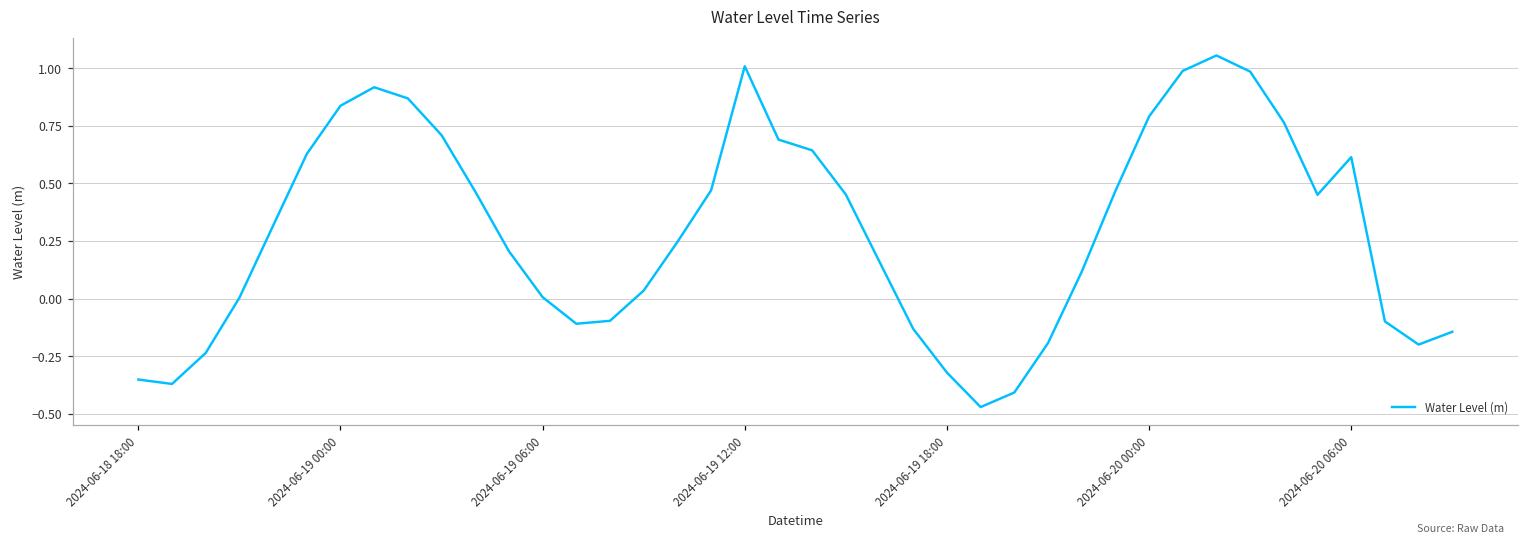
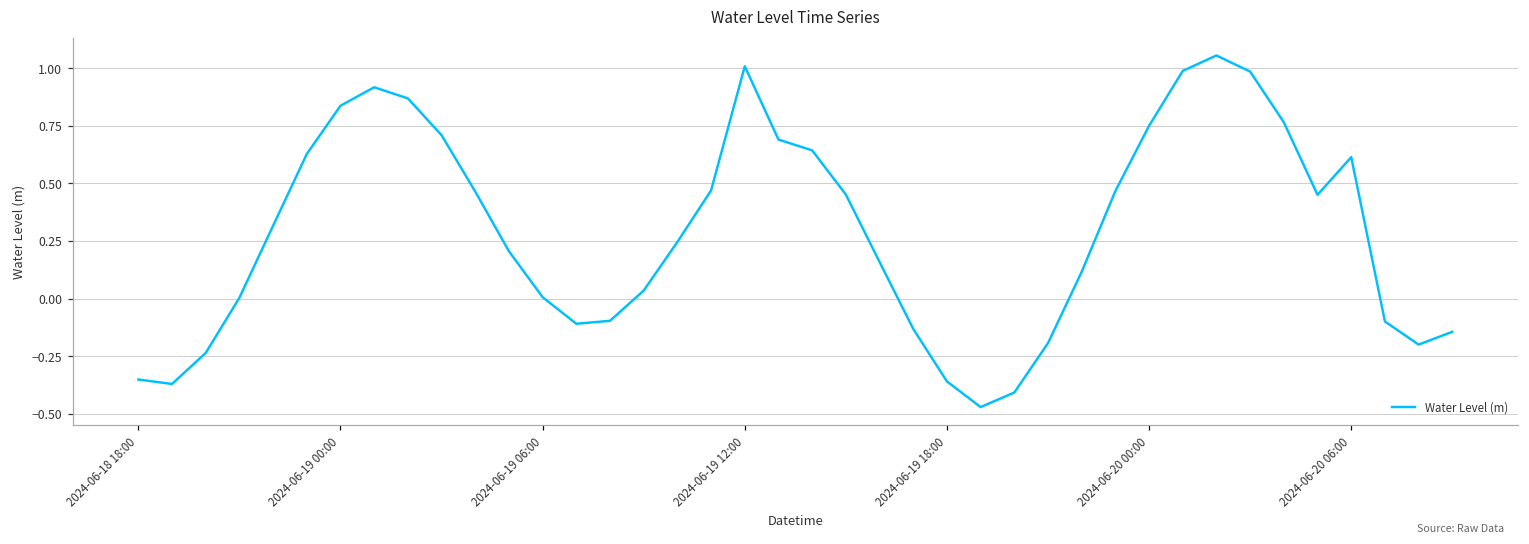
2024-06-19 18:00: -0.32 -> -0.36
2024-06-20 00:00: 0.79 -> 0.75
